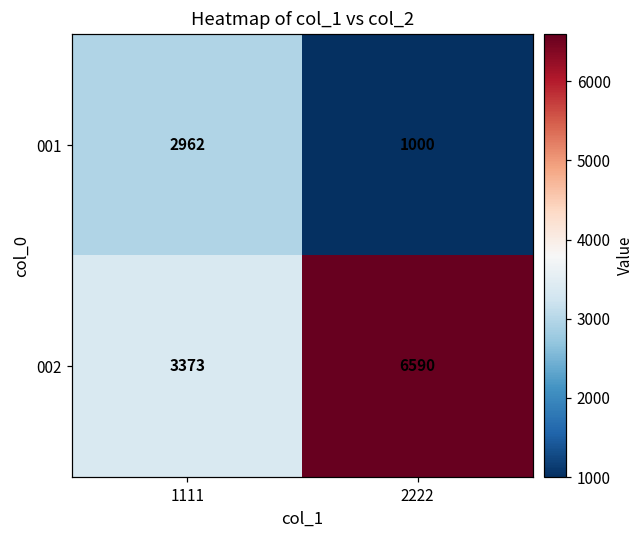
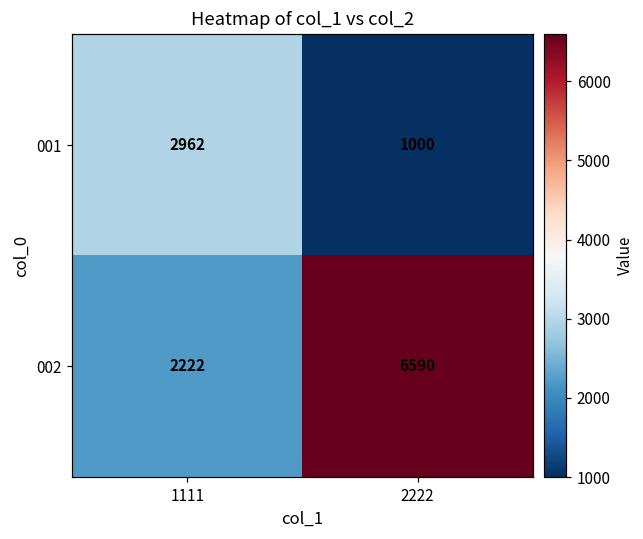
002, 1111: 3373 -> 2222
